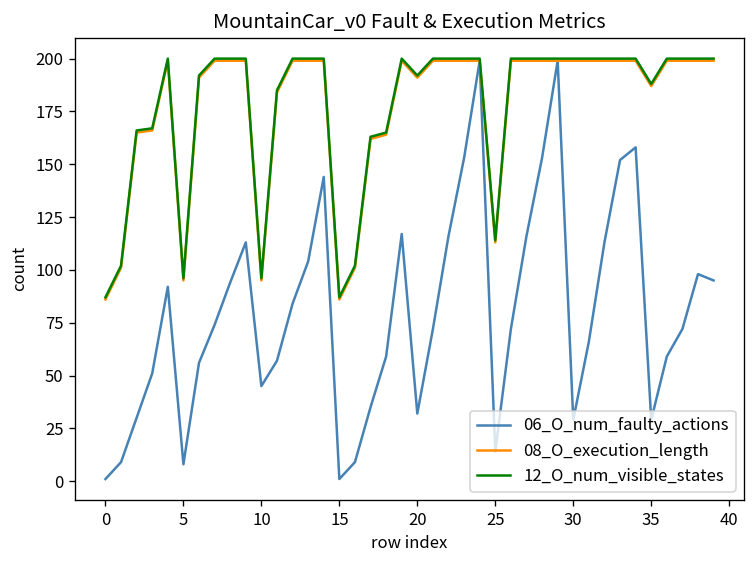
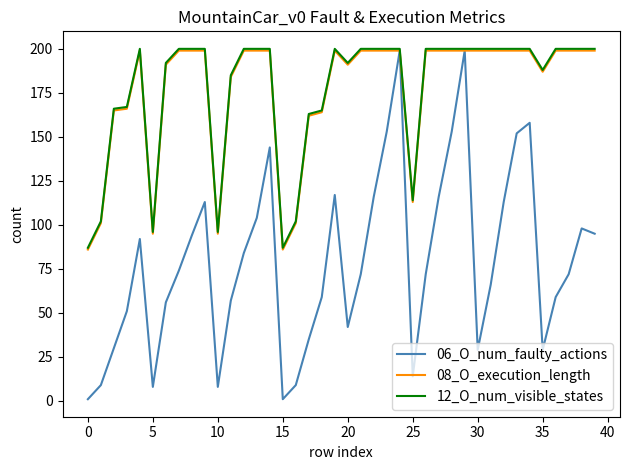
06_O_num_faulty_actions, 10: 45 -> 8
06_O_num_faulty_actions, 20: 32 -> 42
